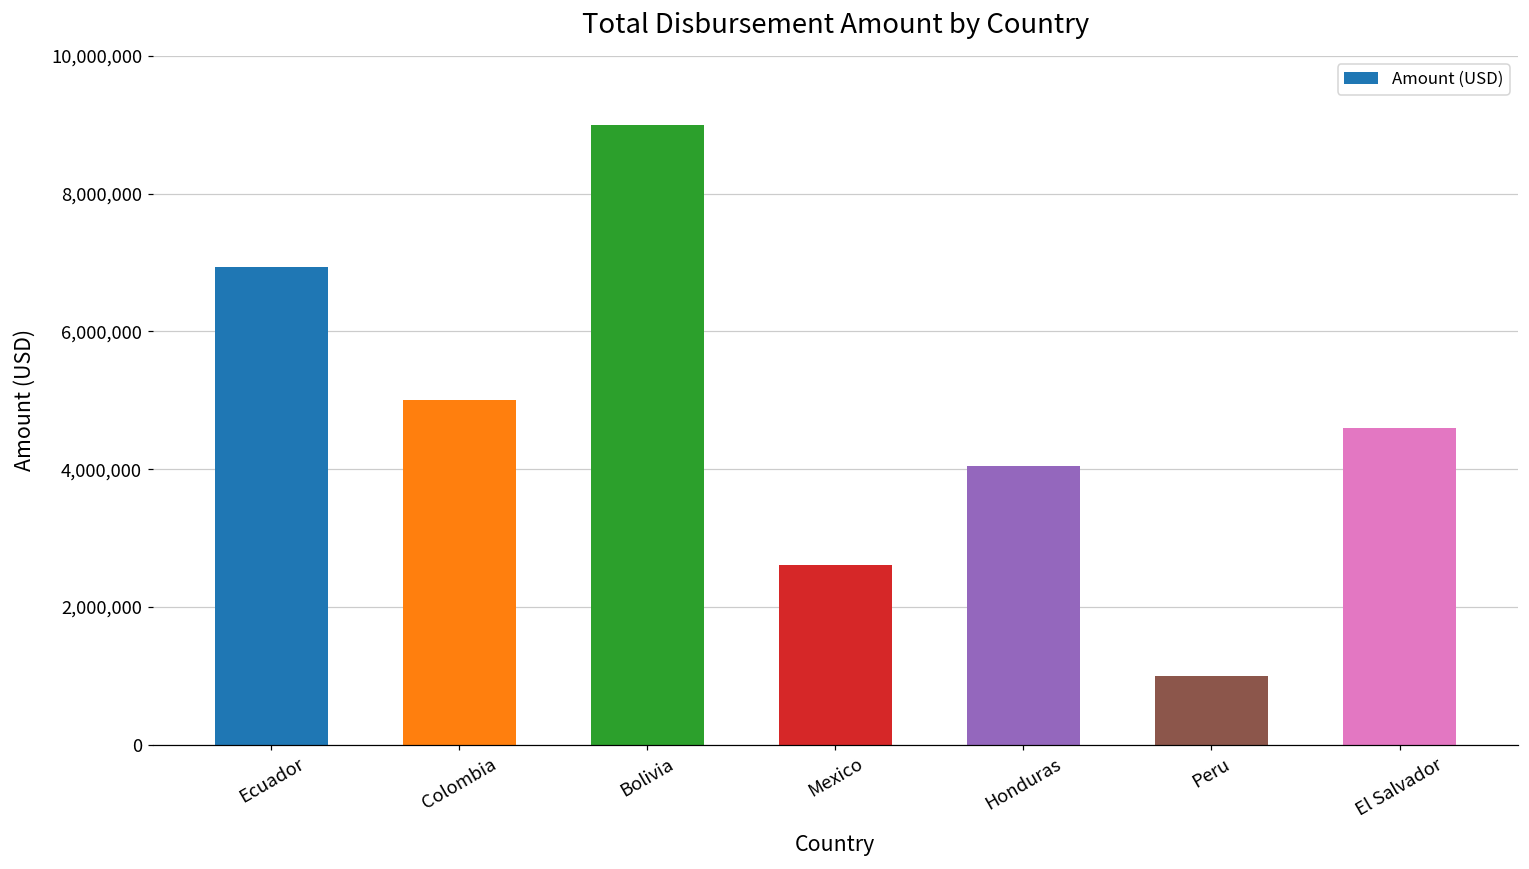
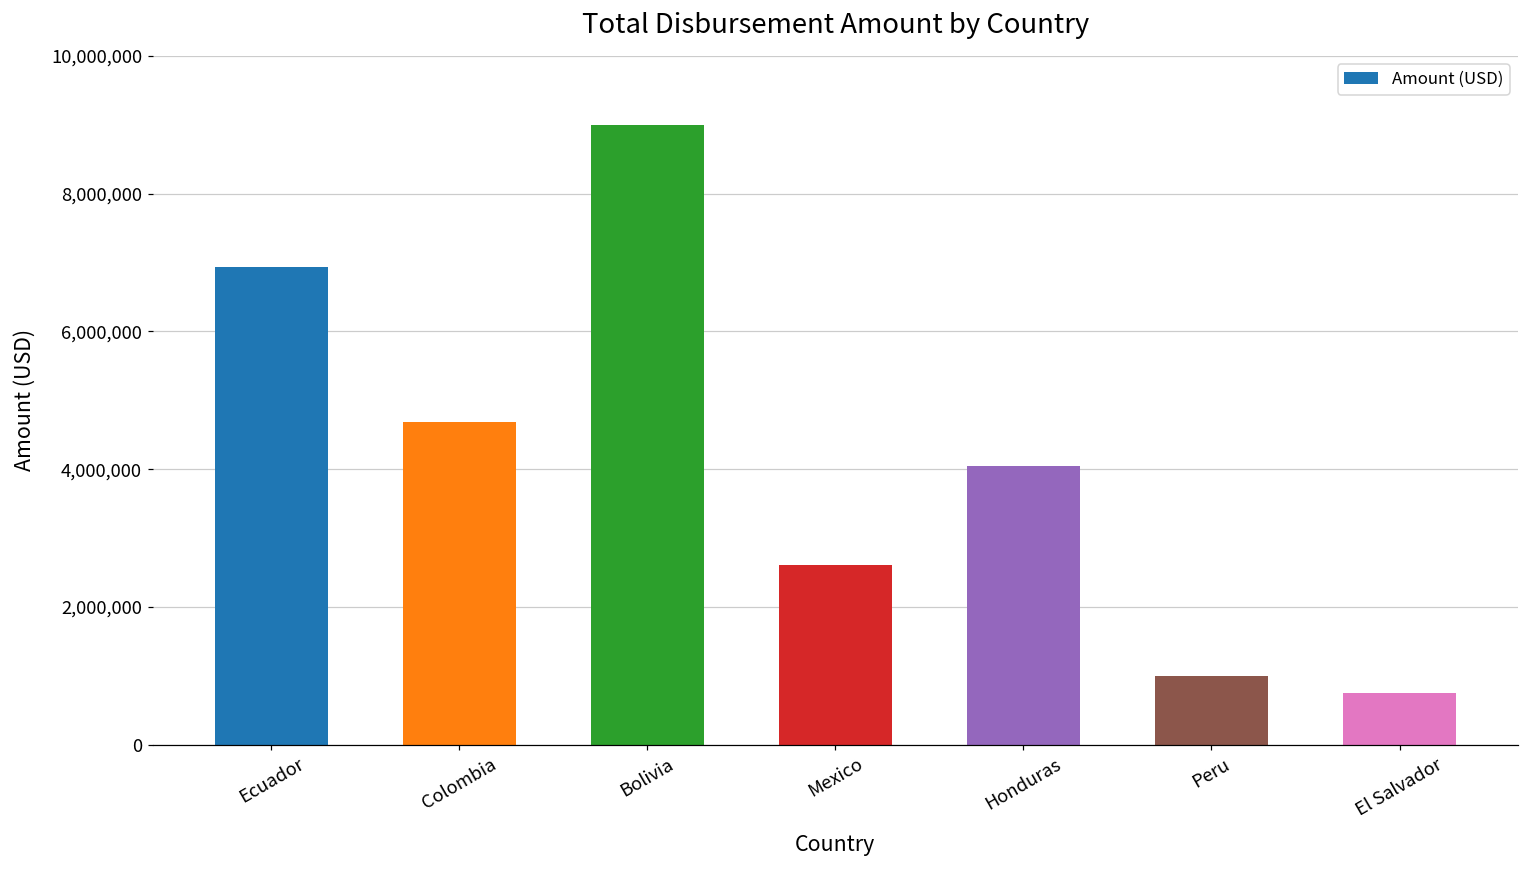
Colombia: 5,000,000 -> 4,700,000
El Salvador: 4,600,000 -> 800,000
